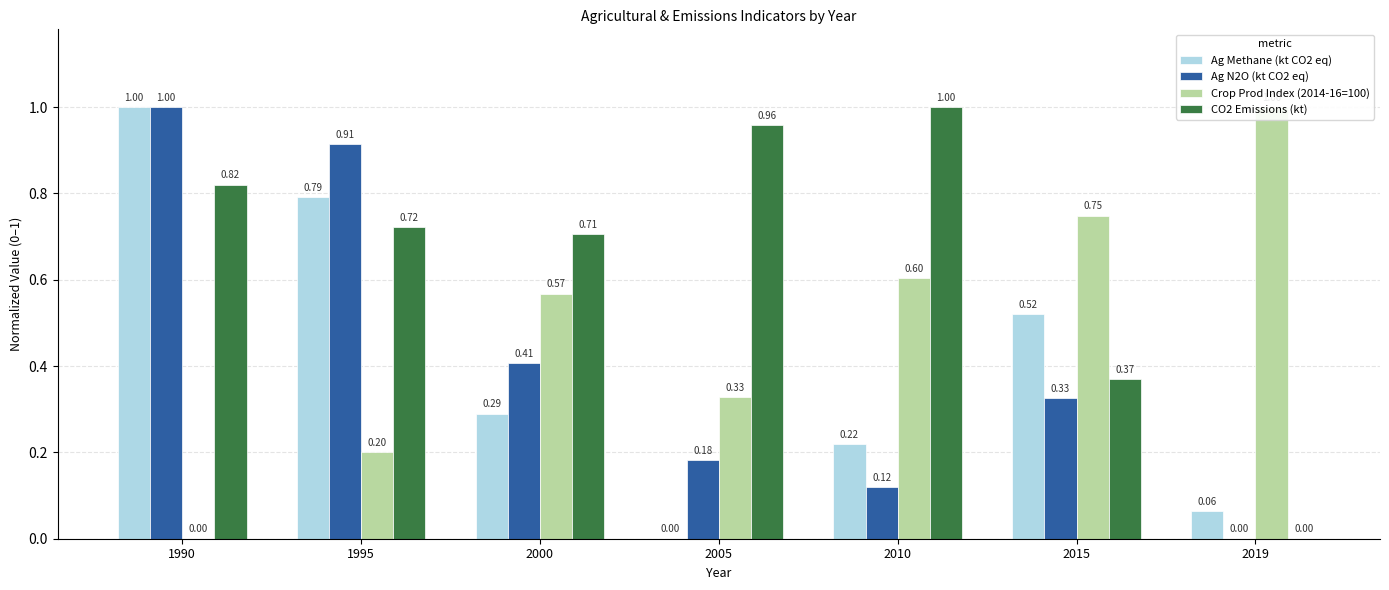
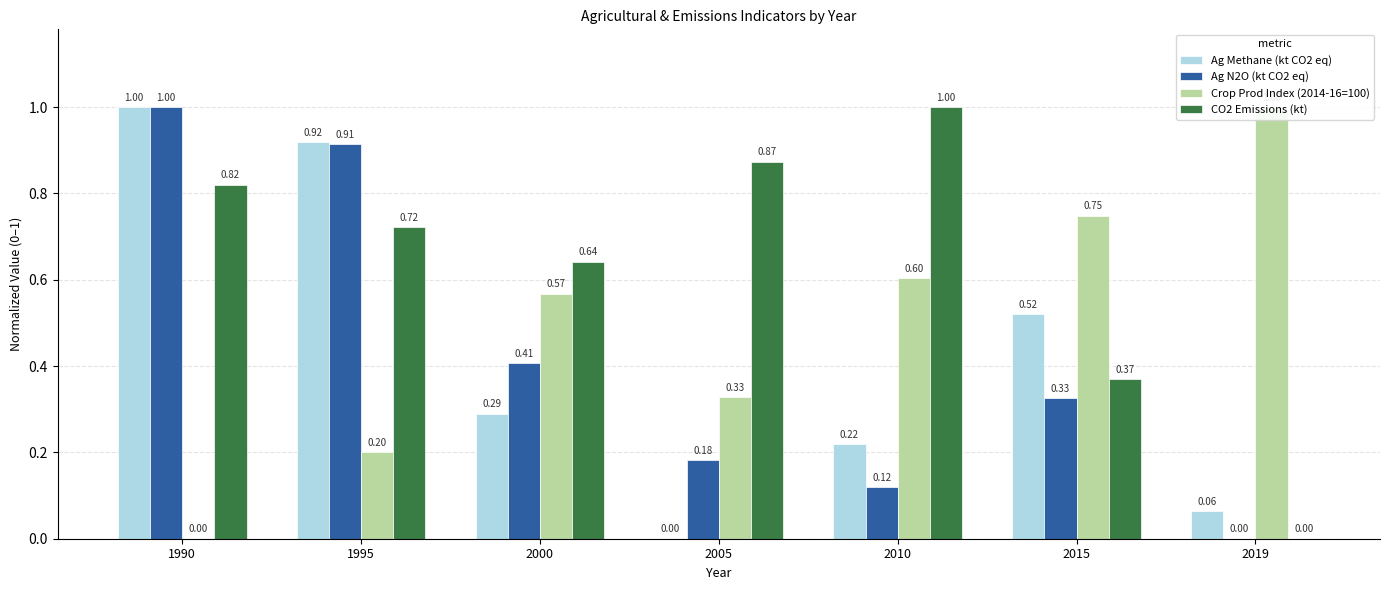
Ag Methane (kt CO2 eq), 1995: 0.79 -> 0.92
CO2 Emissions (kt), 2000: 0.71 -> 0.64
CO2 Emissions (kt), 2005: 0.96 -> 0.87
